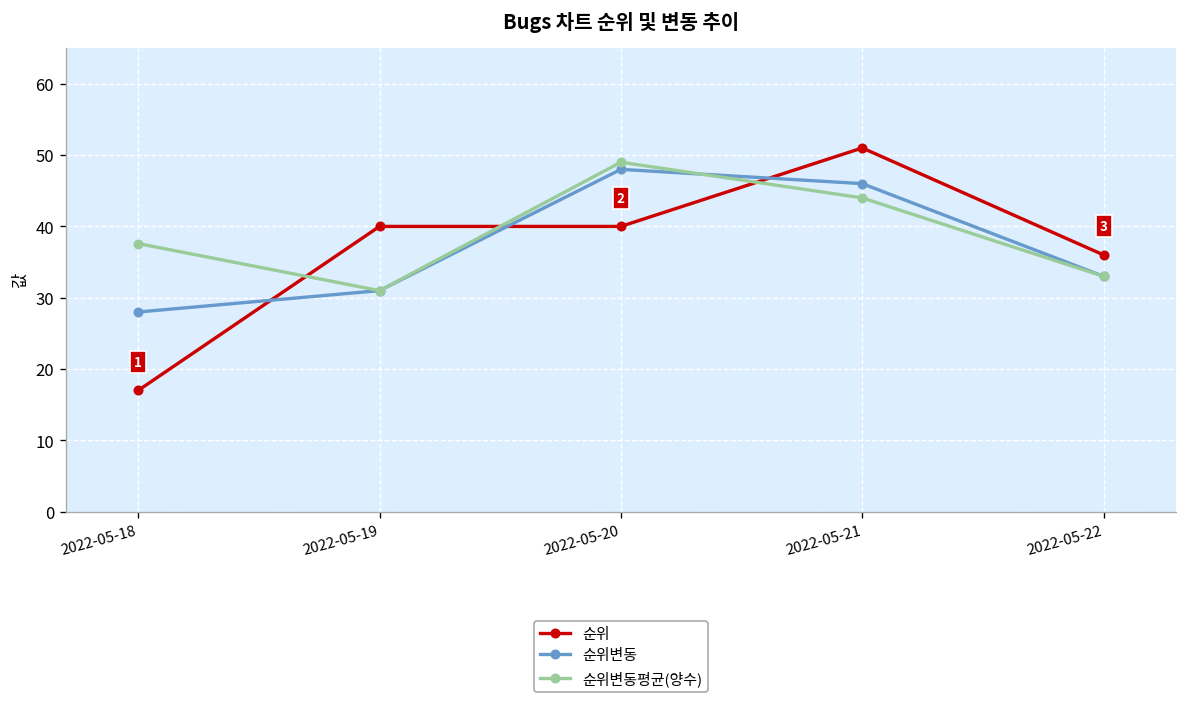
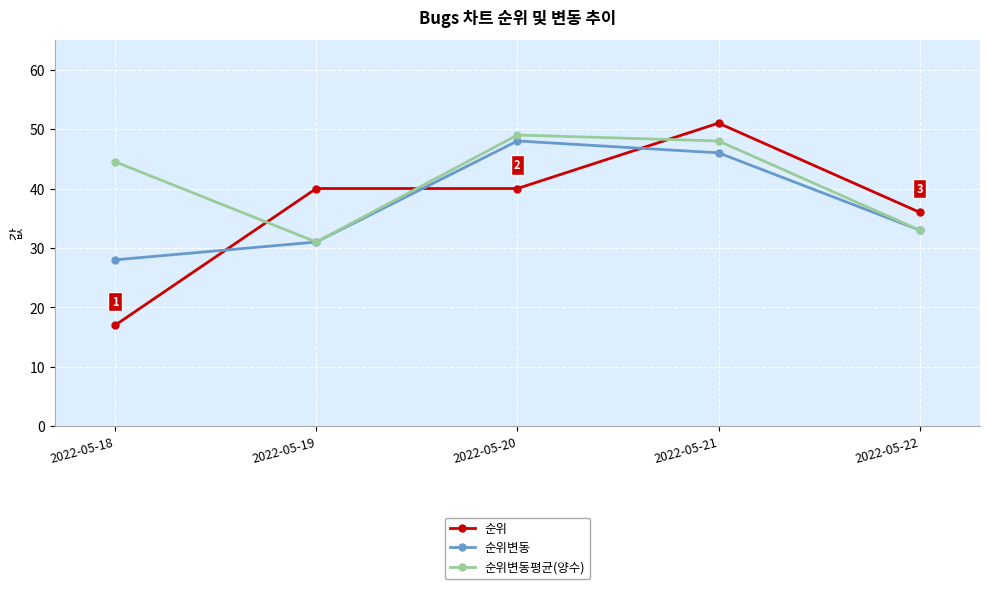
순위변동평균(양수), 2022-05-18: 38 -> 45
순위변동평균(양수), 2022-05-21: 44 -> 48
